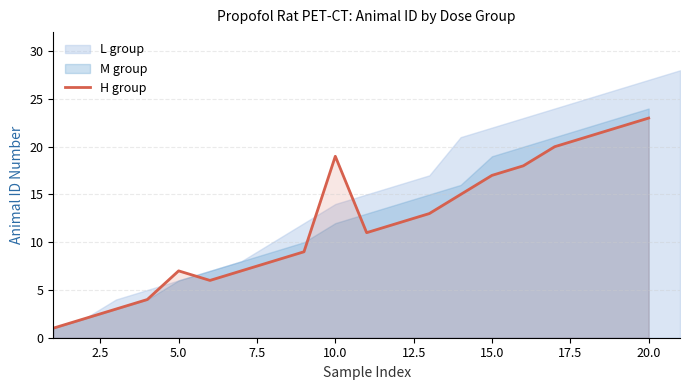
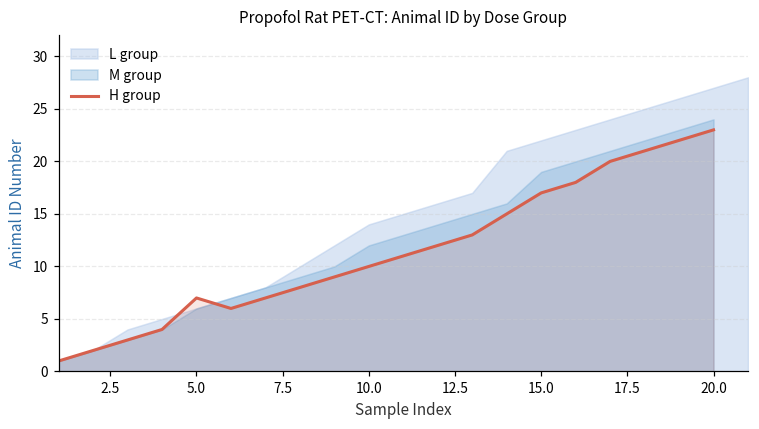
H group, 10.0: 19 -> 10
